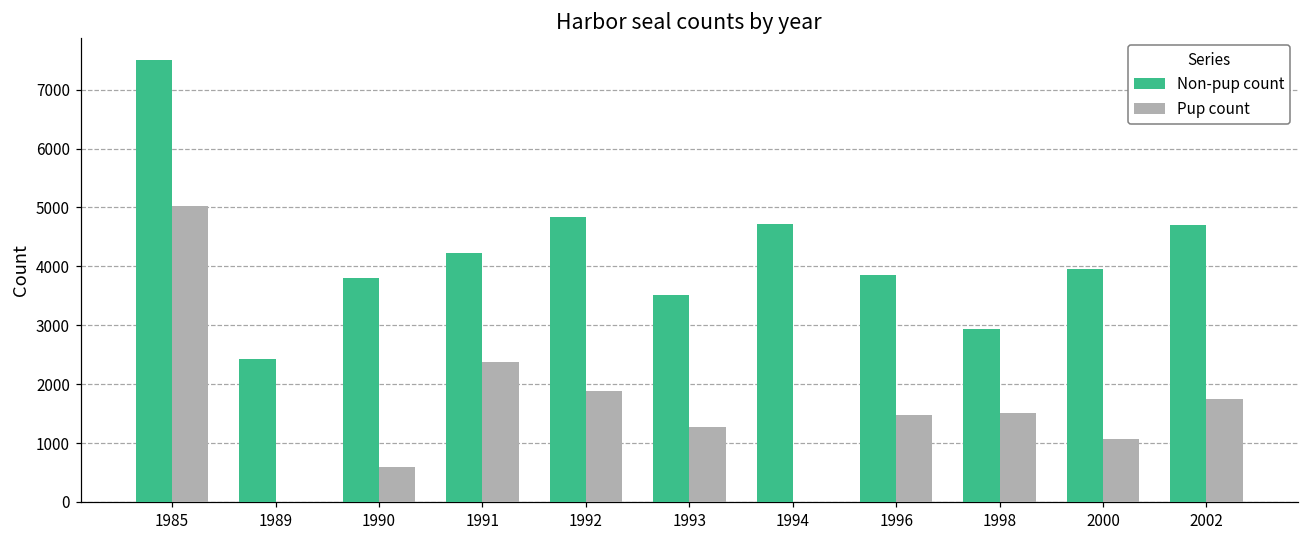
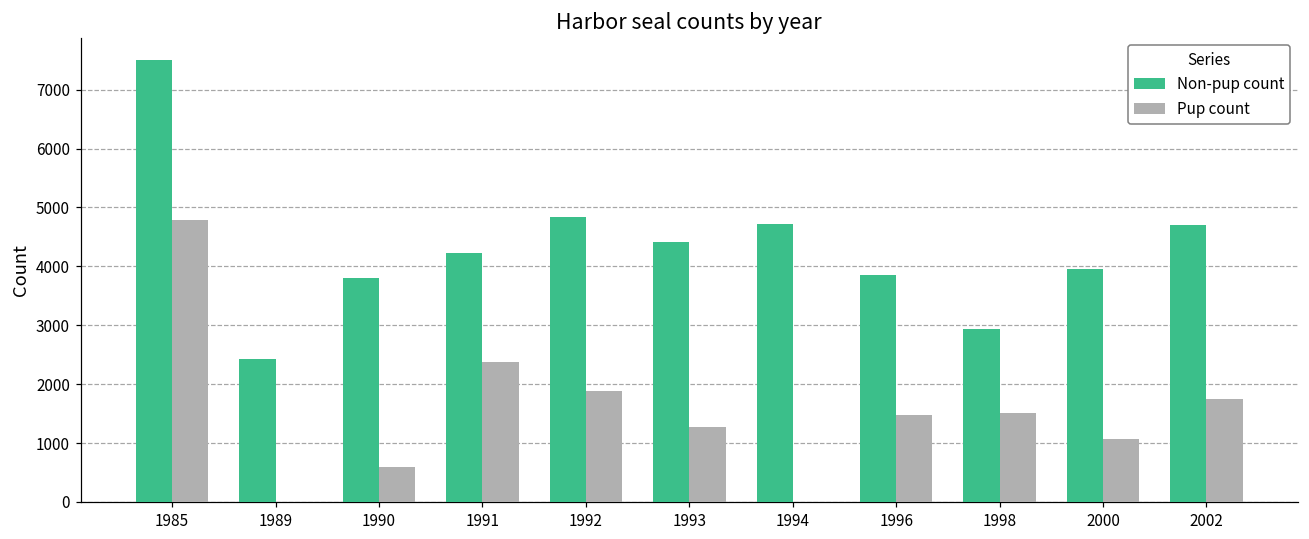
Pup count, 1985: 5000 -> 4800
Non-pup count, 1993: 3500 -> 4400
